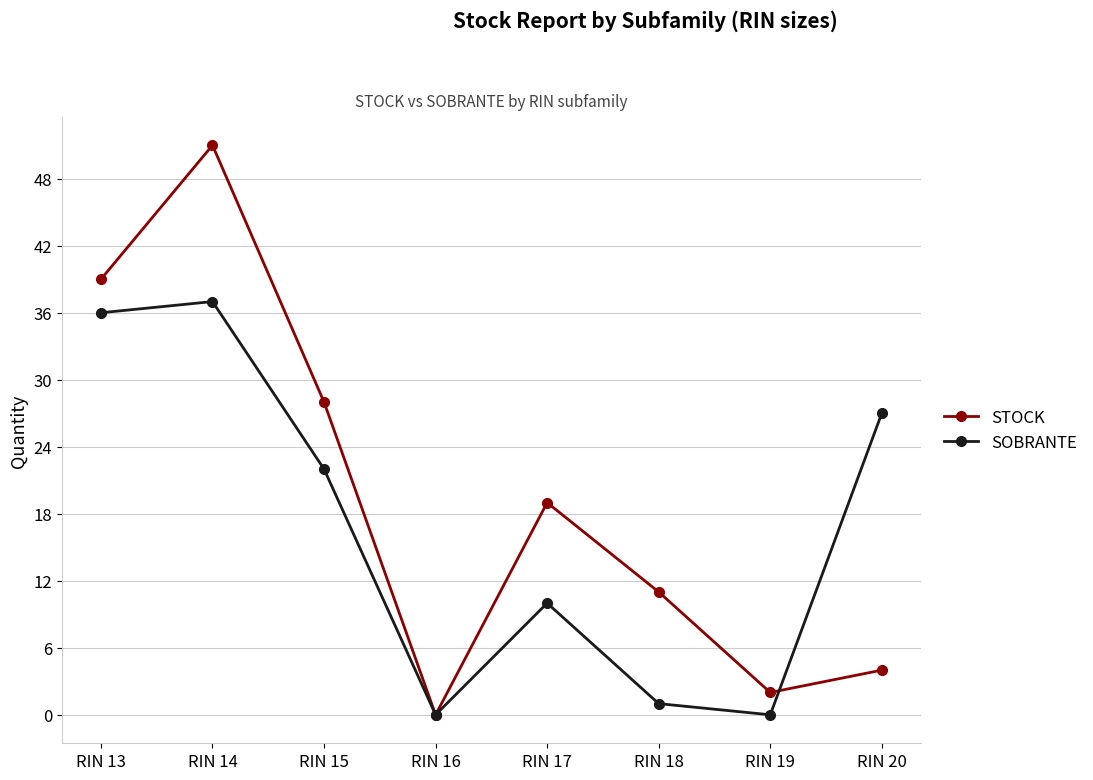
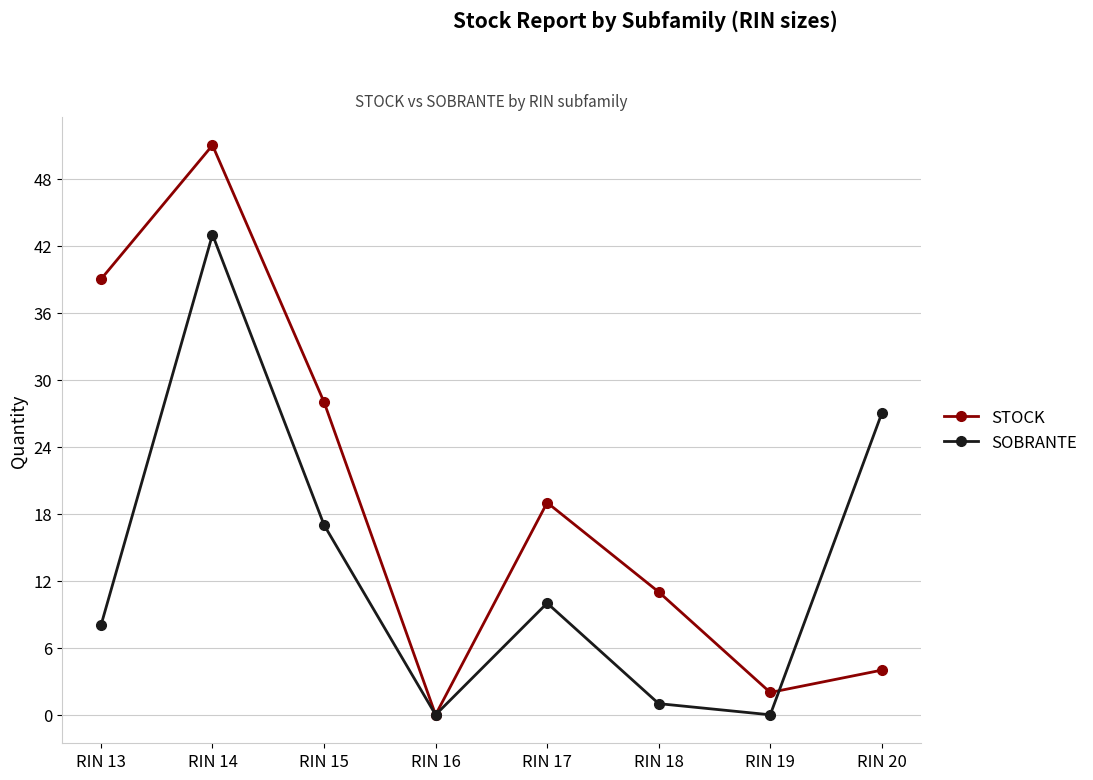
SOBRANTE, RIN 13: 36 -> 8
SOBRANTE, RIN 14: 37 -> 43
SOBRANTE, RIN 15: 22 -> 17
